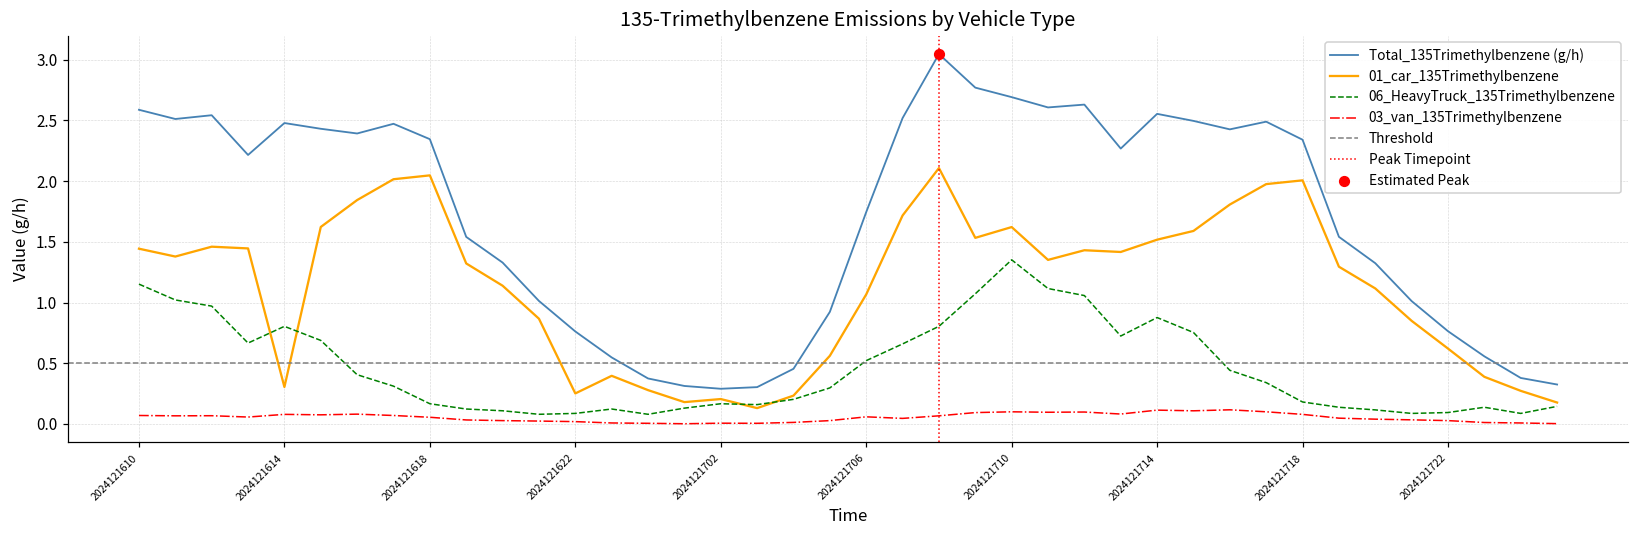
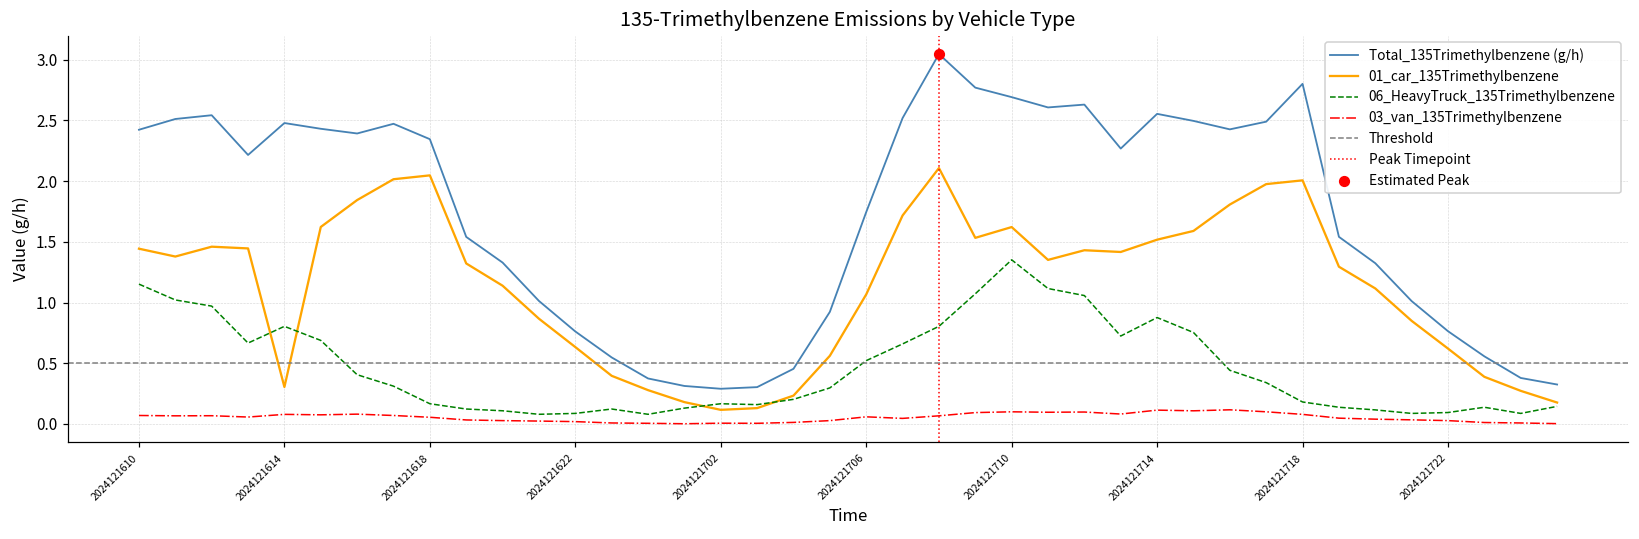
Total_135Trimethylbenzene (g/h), 2024121610: 2.59 -> 2.42
01_car_135Trimethylbenzene, 2024121622: 0.25 -> 0.63
01_car_135Trimethylbenzene, 2024121702: 0.21 -> 0.12
Total_135Trimethylbenzene (g/h), 2024121718: 2.34 -> 2.80
